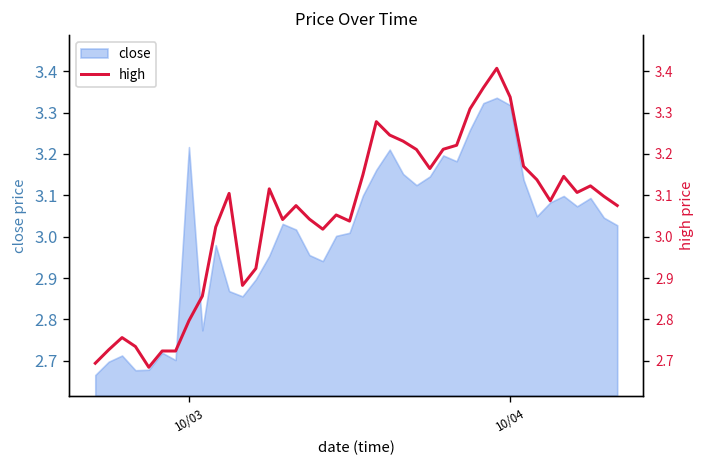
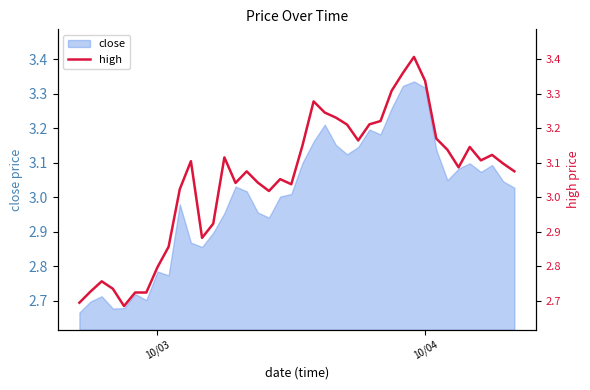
close, 10/03: 3.22 -> 2.78
